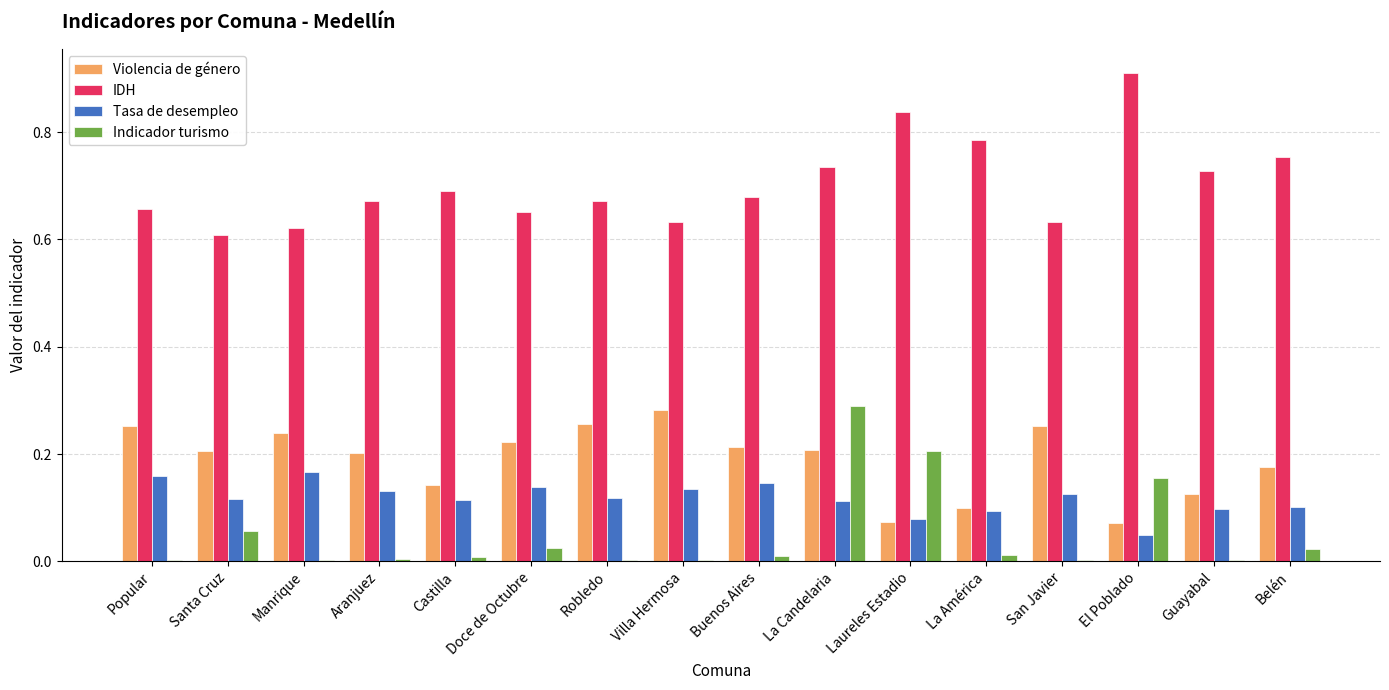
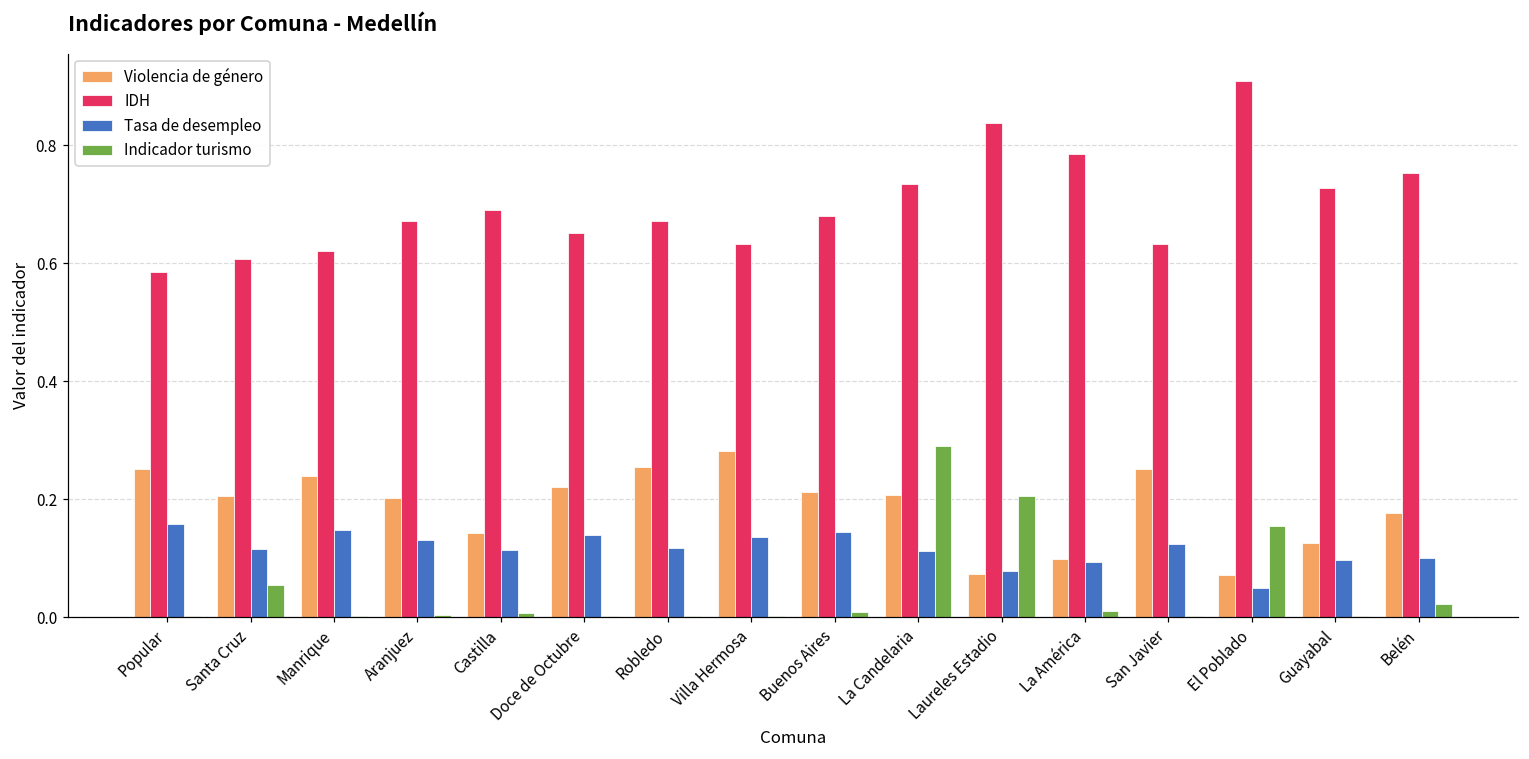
IDH, Popular: 0.66 -> 0.59
Tasa de desempleo, Manrique: 0.17 -> 0.15
Indicador turismo, Doce de Octubre: 0.03 -> 0.00
